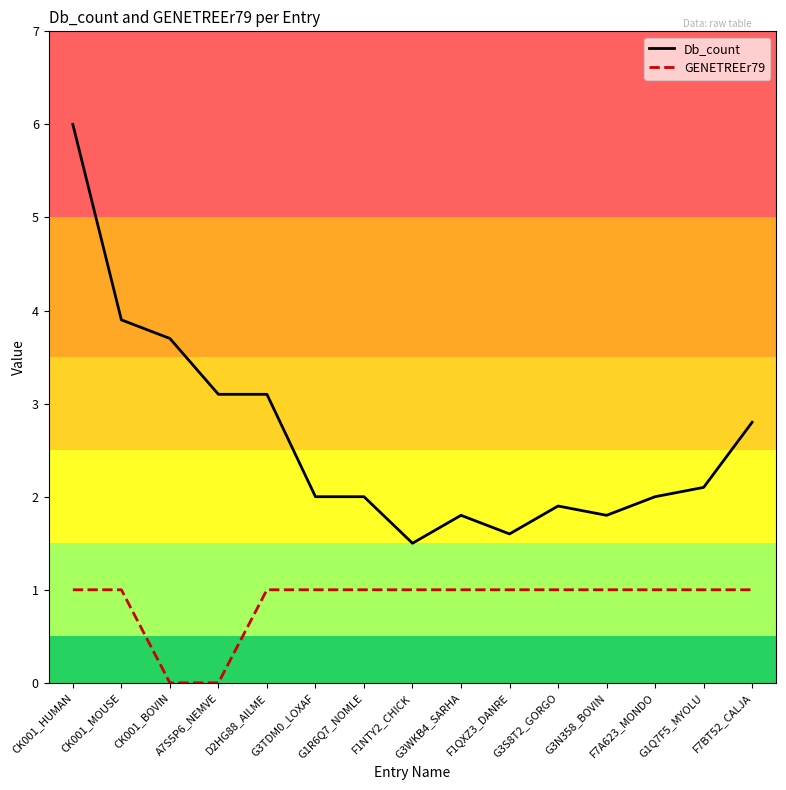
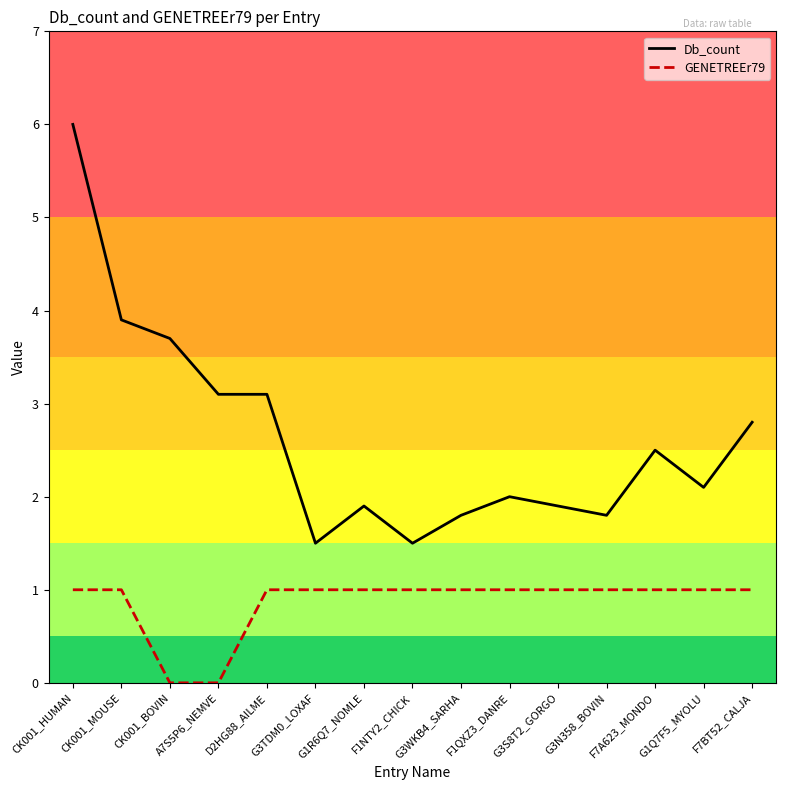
Db_count, G3TDM0_LOXAF: 2.0 -> 1.5
Db_count, G1R6Q7_NOMLE: 2.0 -> 1.9
Db_count, F1QXZ3_DANRE: 1.6 -> 2.0
Db_count, F7A623_MONDO: 2.0 -> 2.5
